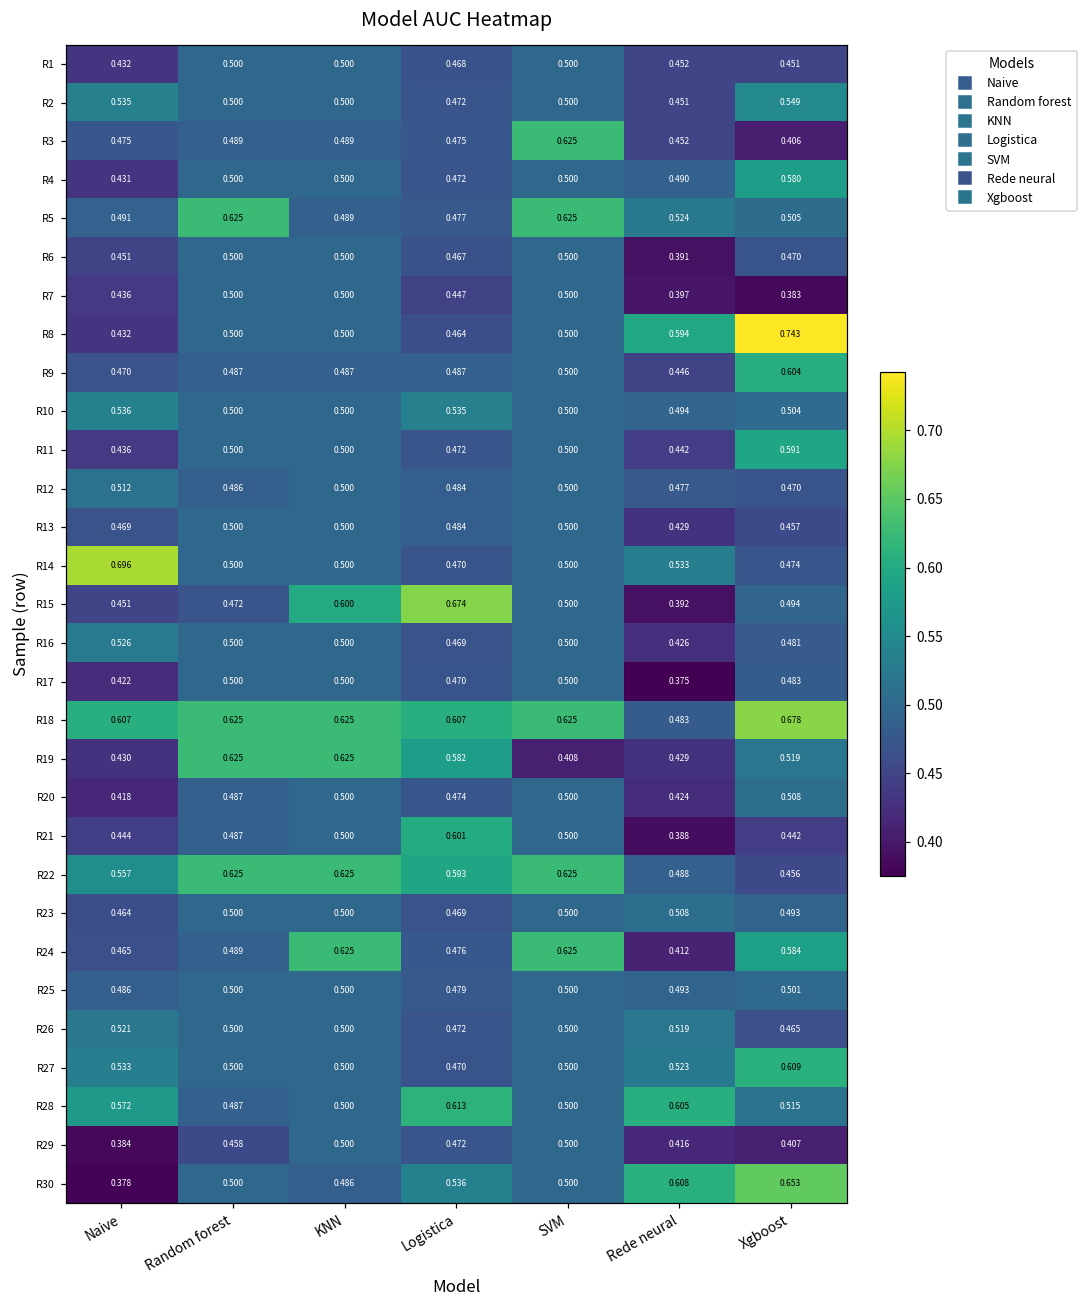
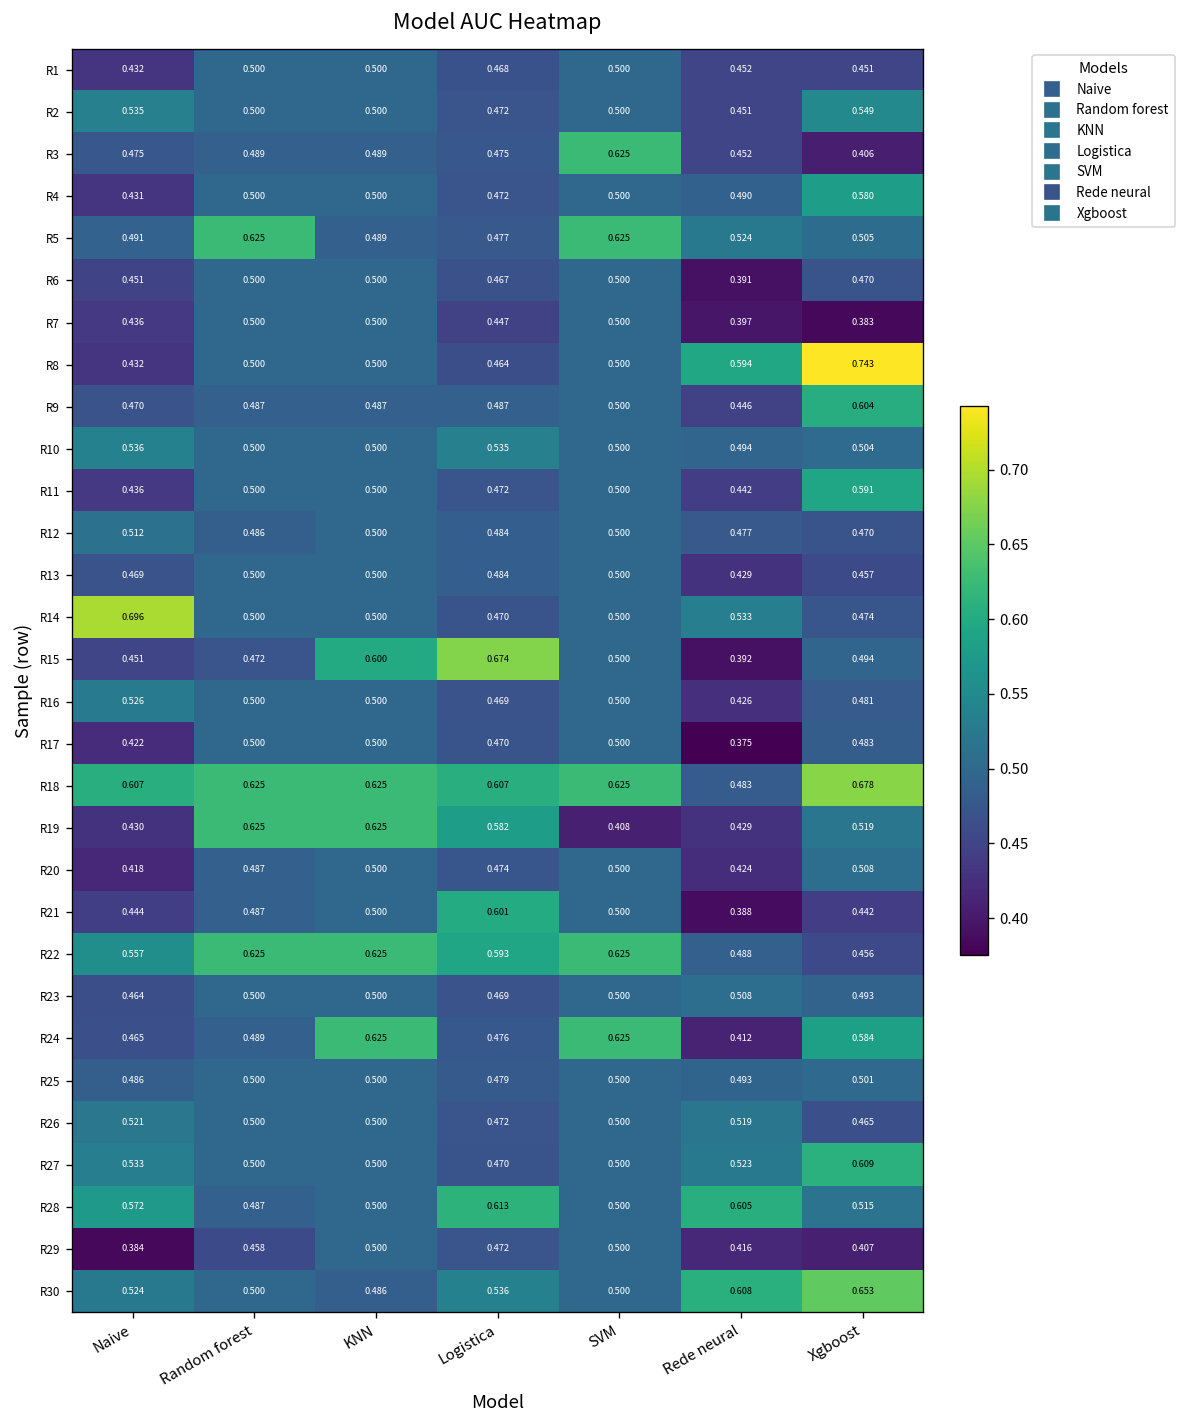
R30, Naive: 0.378 -> 0.524
